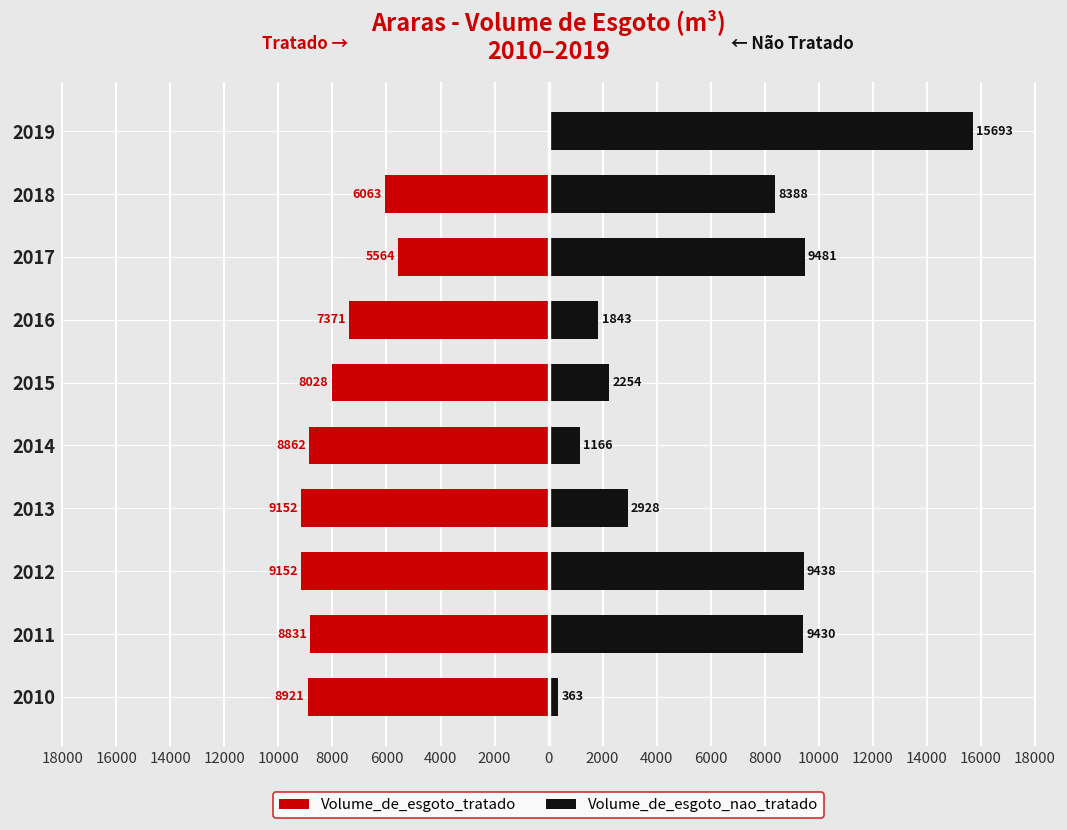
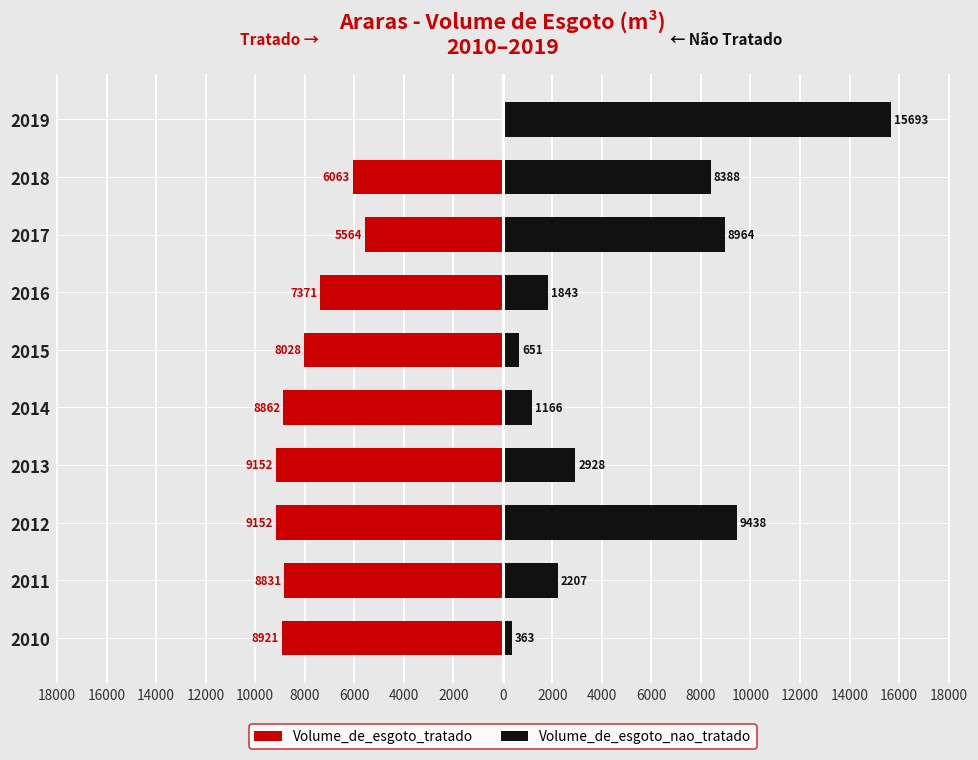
Volume_de_esgoto_nao_tratado, 2017: 9481 -> 8964
Volume_de_esgoto_nao_tratado, 2015: 2254 -> 651
Volume_de_esgoto_nao_tratado, 2011: 9430 -> 2207
